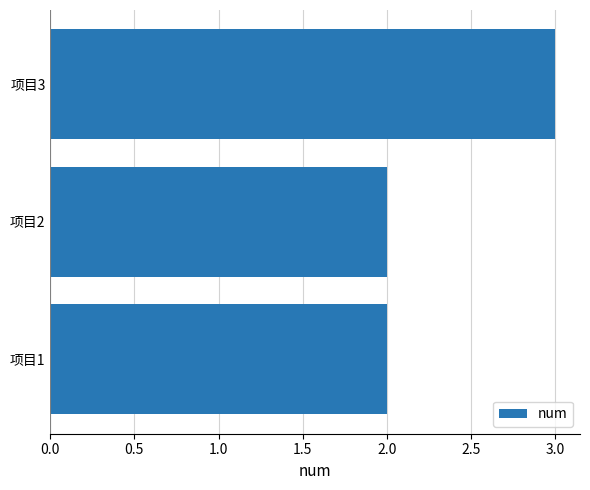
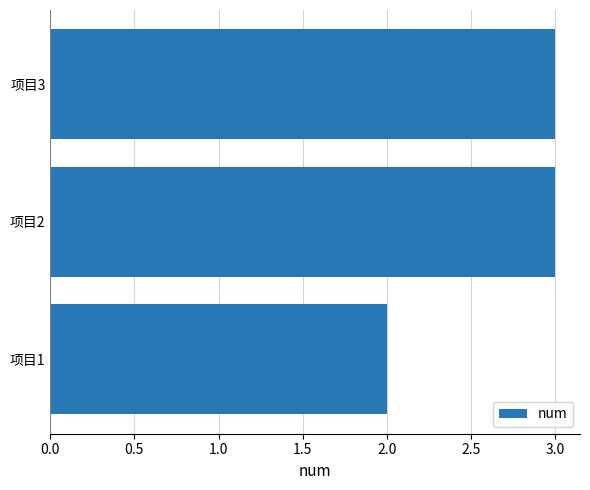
项目2: 2 -> 3
